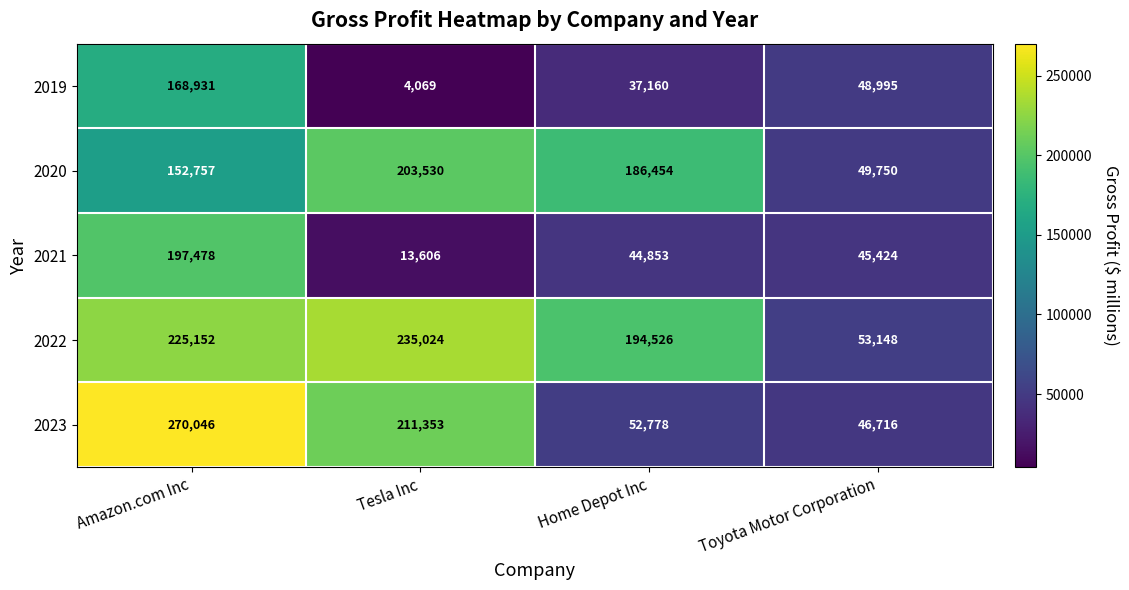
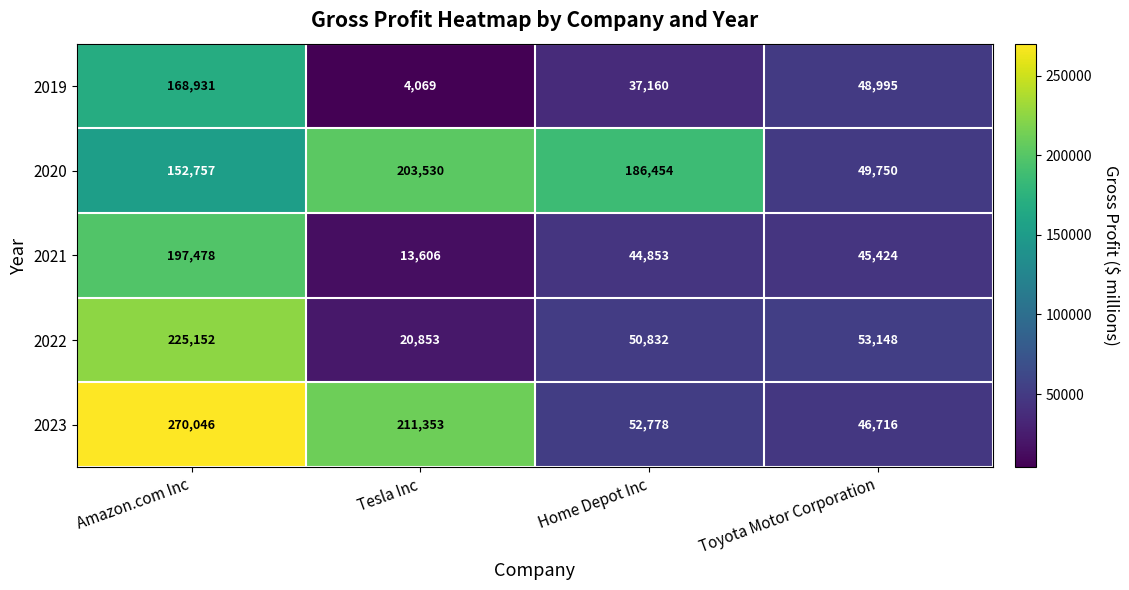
2022, Tesla Inc: 235,024 -> 20,853
2022, Home Depot Inc: 194,526 -> 50,832
